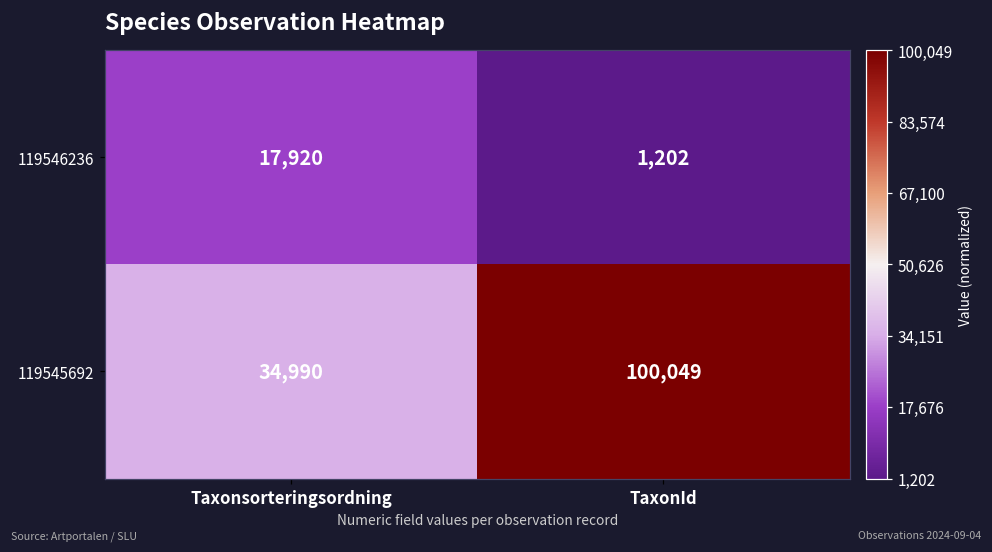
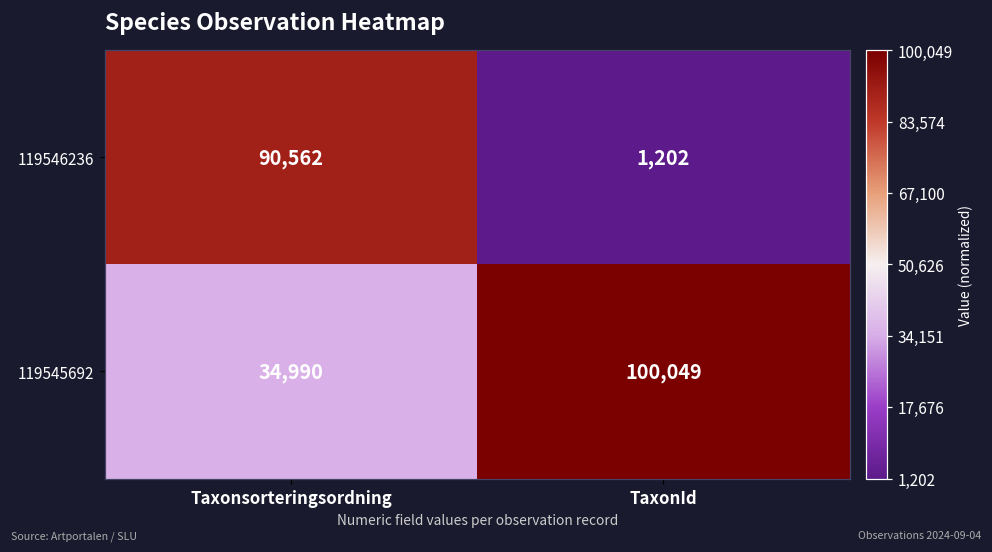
119546236, Taxonsorteringsordning: 17,920 -> 90,562
